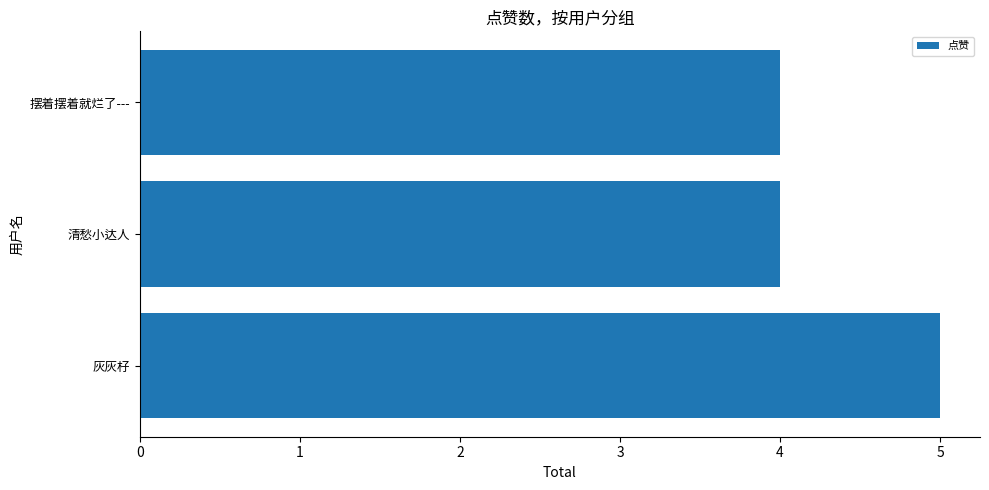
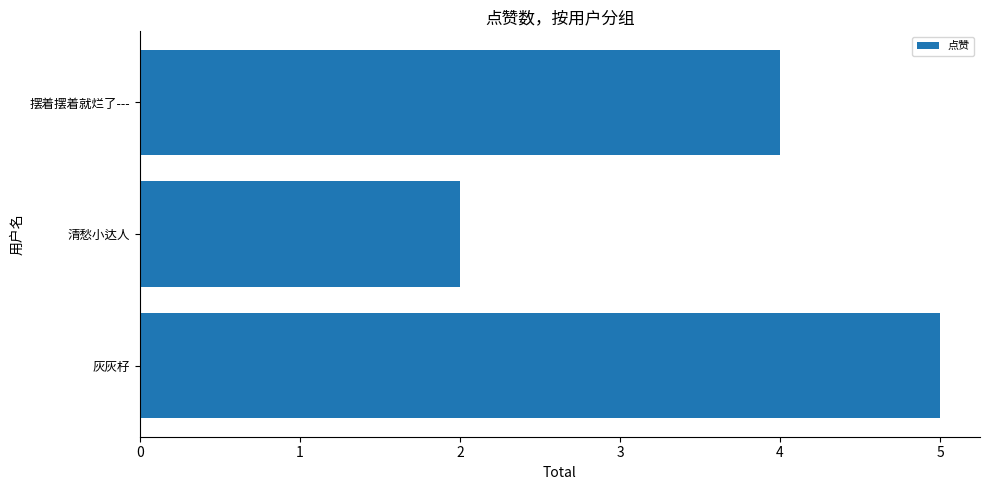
清愁小达人: 4 -> 2
